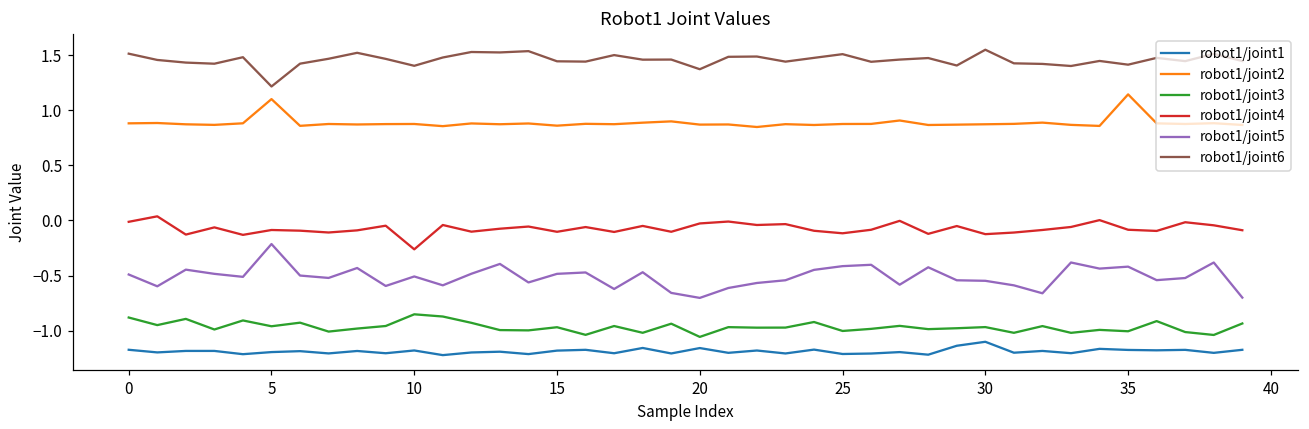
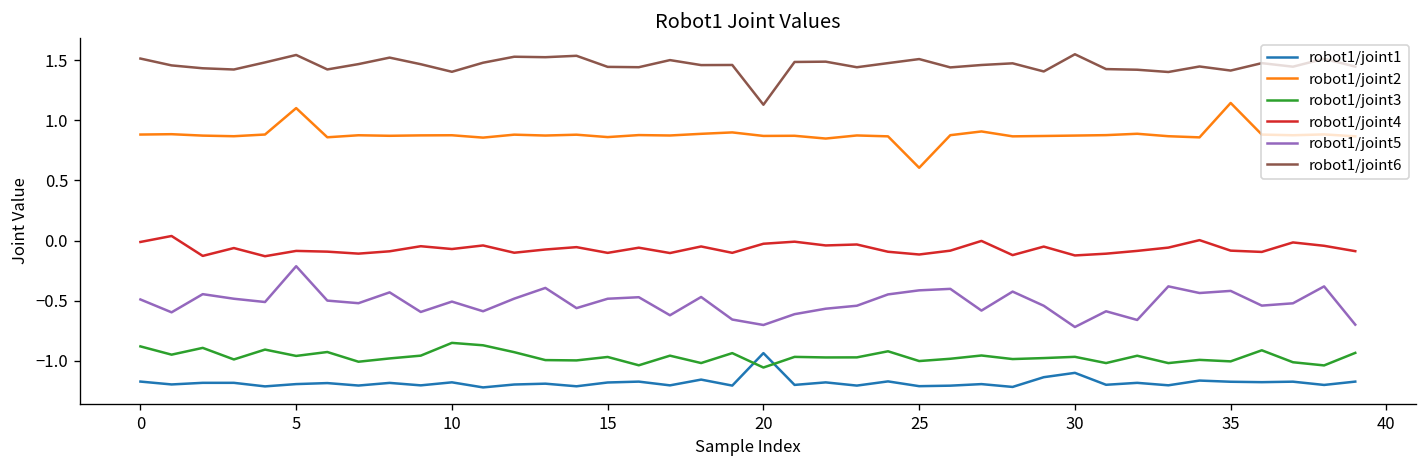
robot1/joint6, 5: 1.22 -> 1.54
robot1/joint4, 10: -0.26 -> -0.07
robot1/joint1, 20: -1.16 -> -0.94
robot1/joint6, 20: 1.37 -> 1.13
robot1/joint2, 25: 0.88 -> 0.61
robot1/joint5, 30: -0.55 -> -0.72
